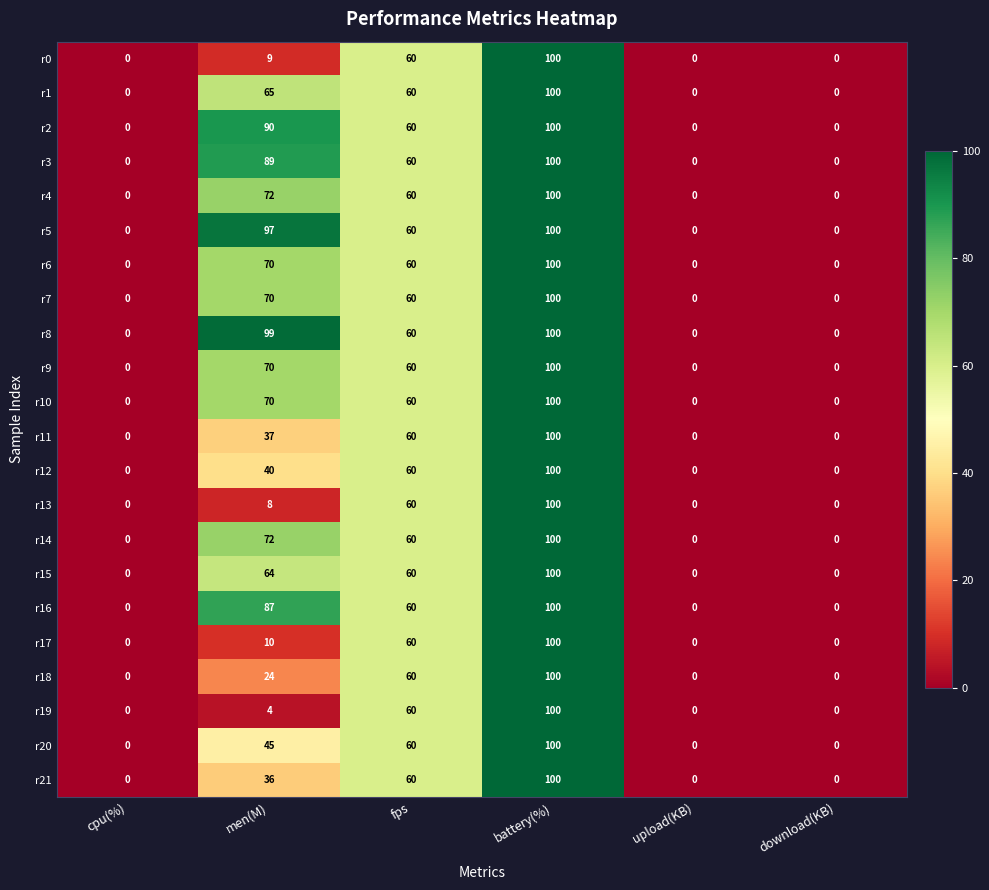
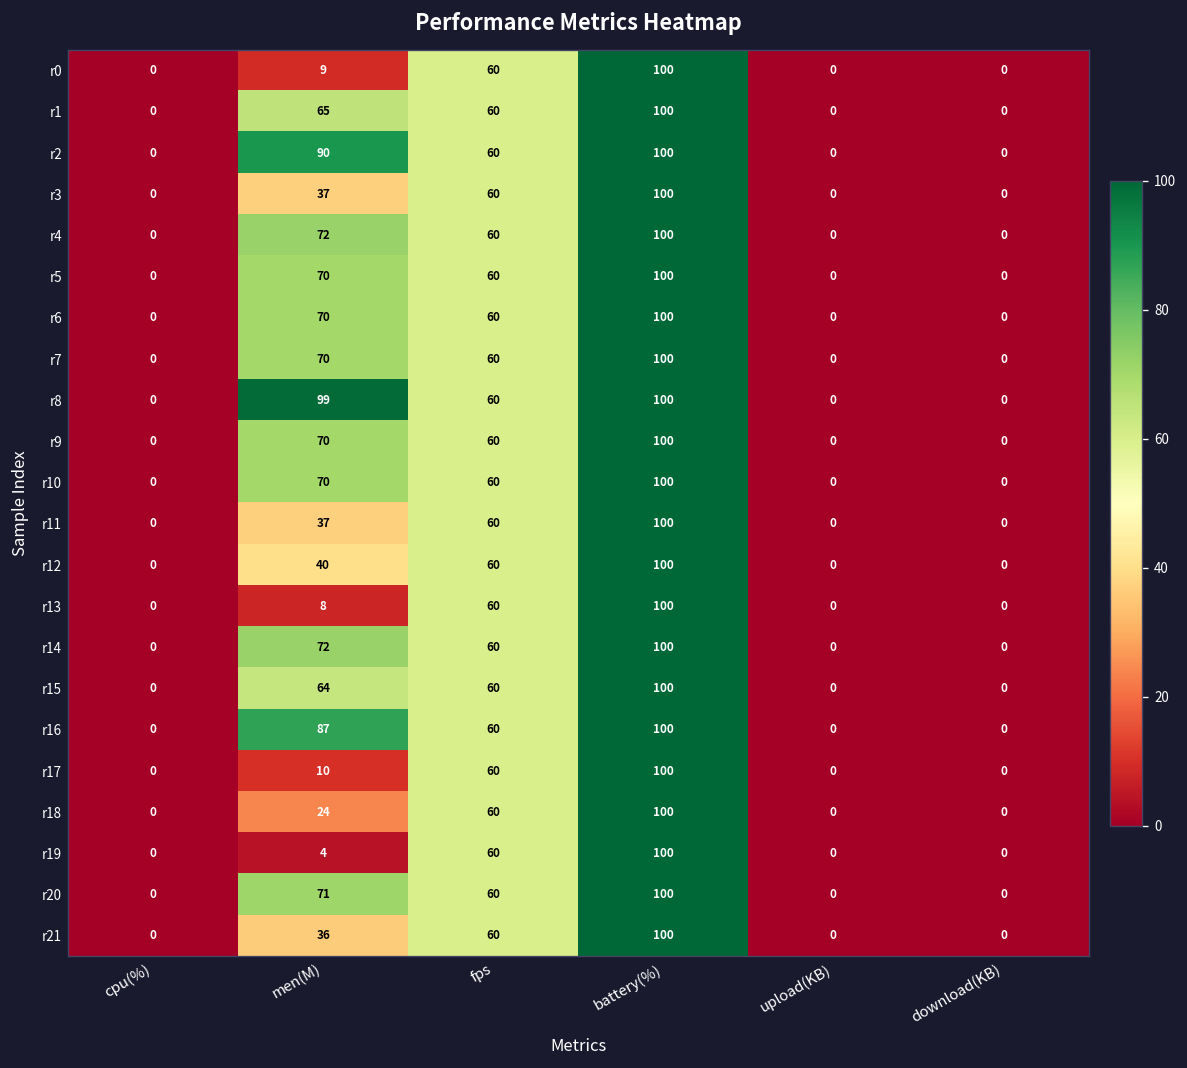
r3, men(M): 89 -> 37
r5, men(M): 97 -> 70
r20, men(M): 45 -> 71
